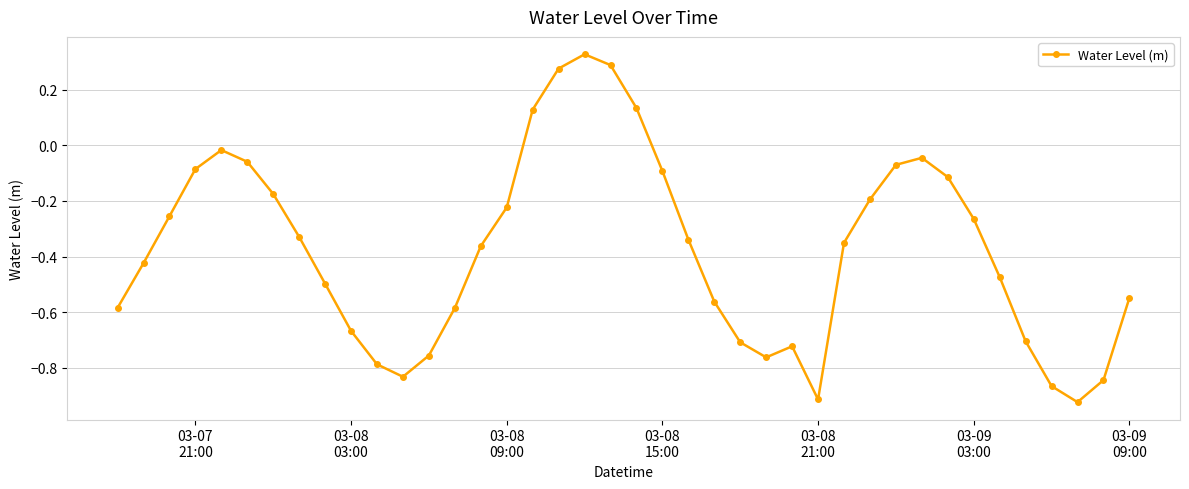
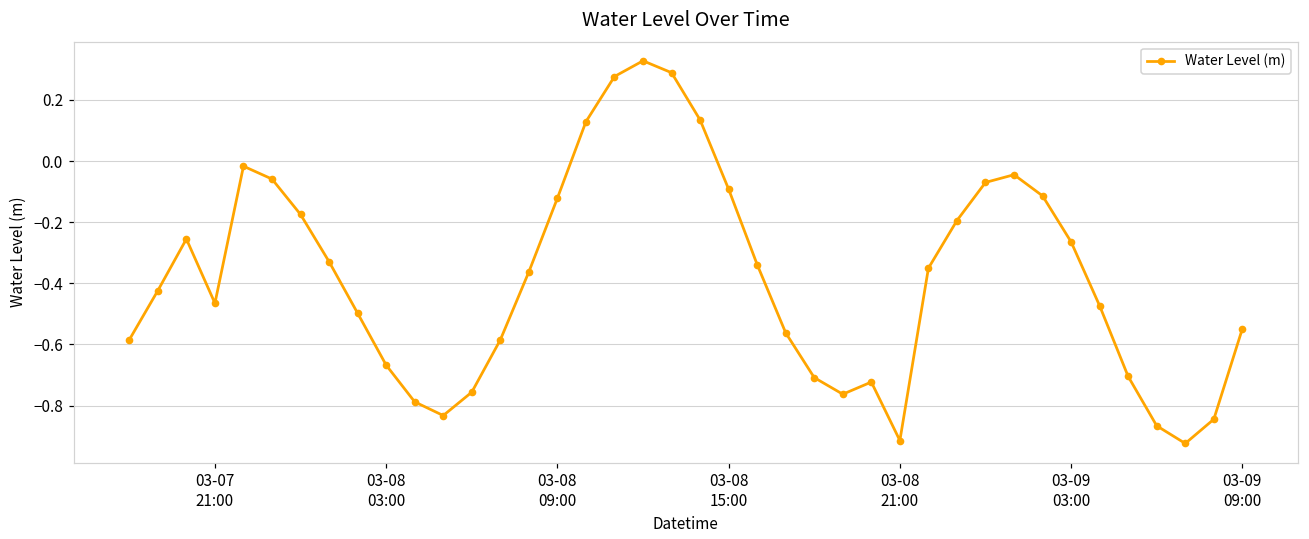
03-07 21:00: -0.09 -> -0.47
03-08 09:00: -0.22 -> -0.12
